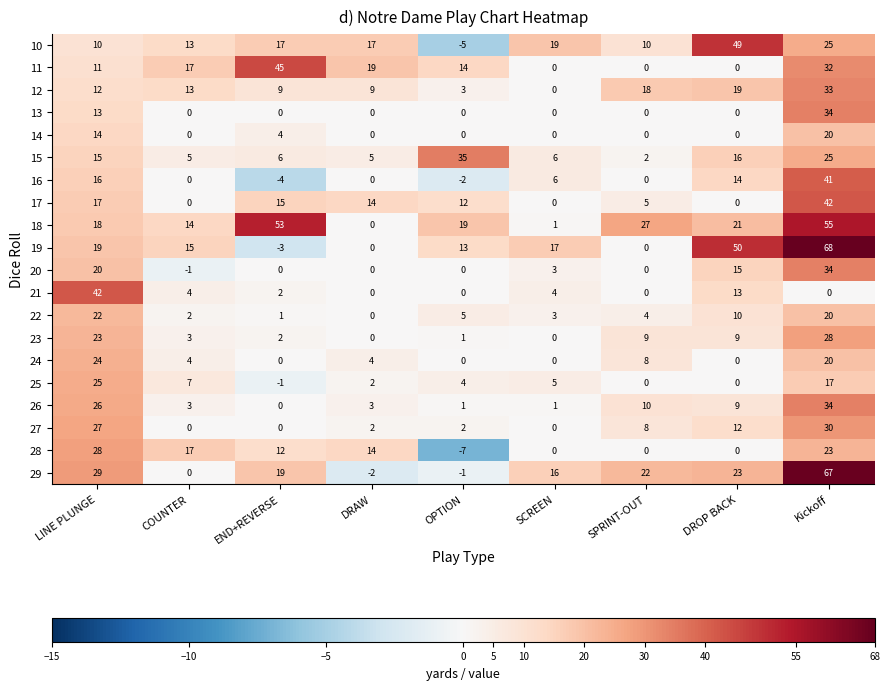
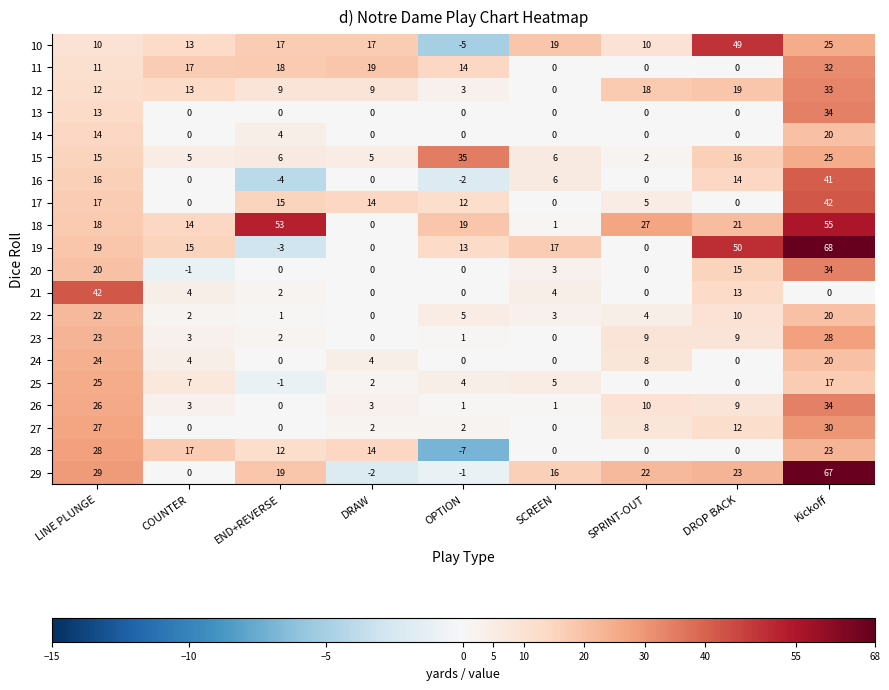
11, END+REVERSE: 45 -> 18
